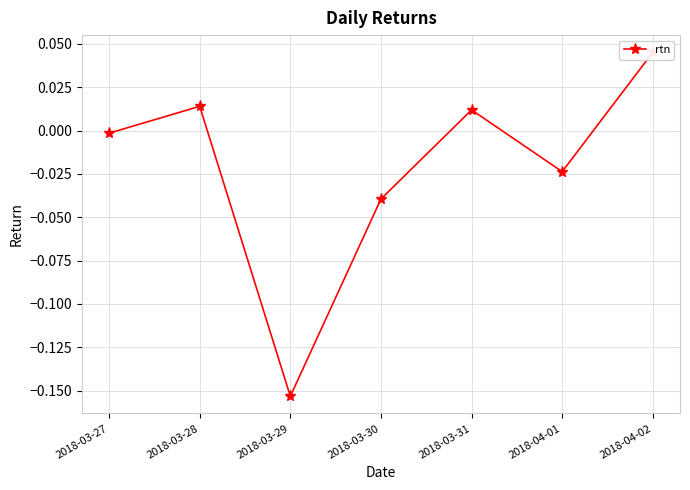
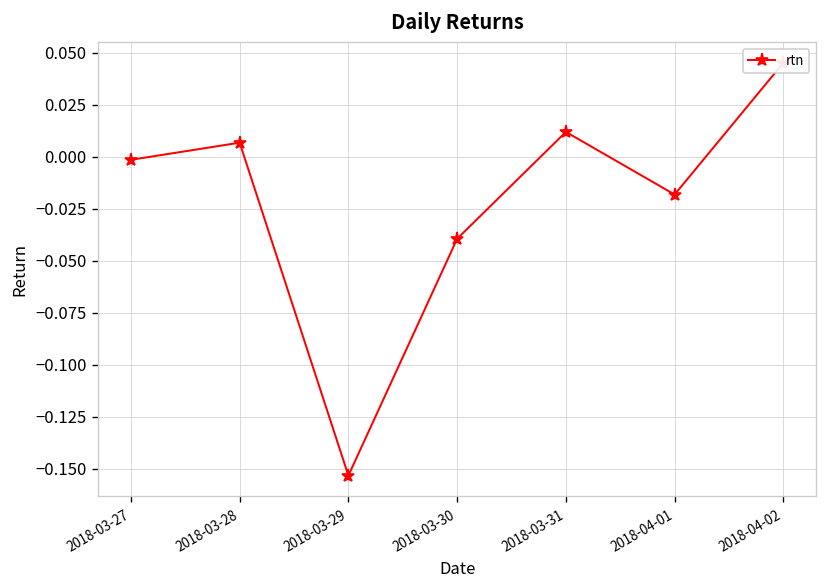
2018-03-28: 0.014 -> 0.007
2018-04-01: -0.024 -> -0.018
